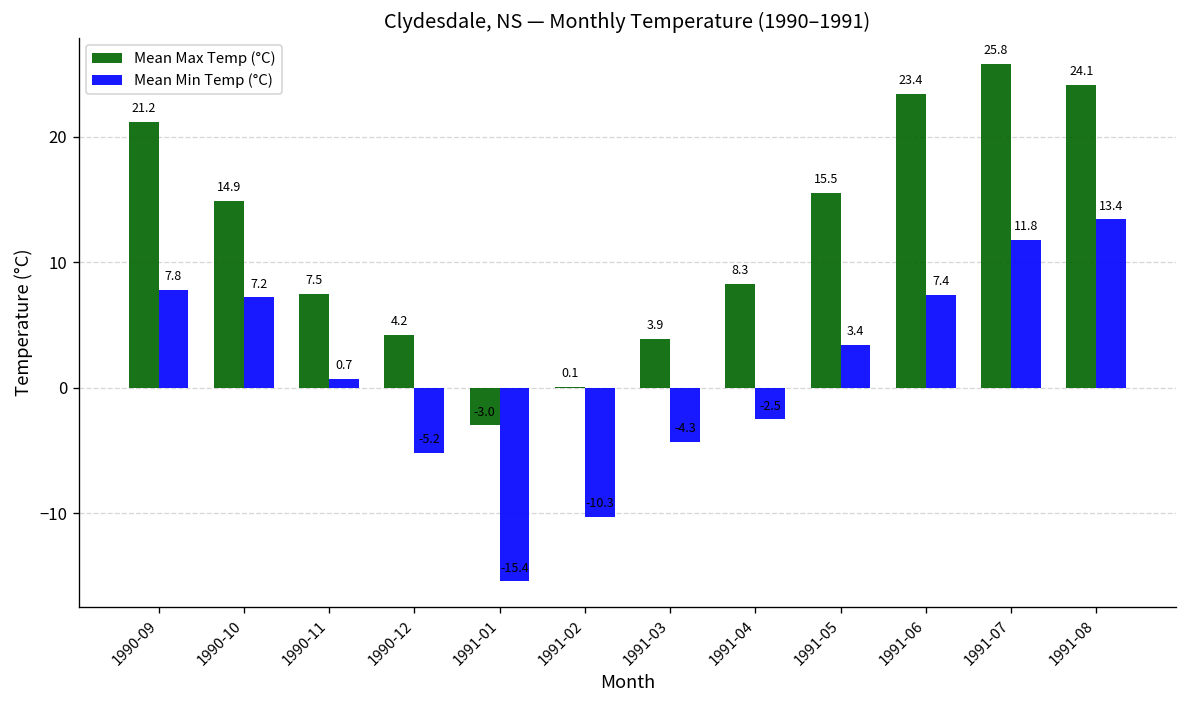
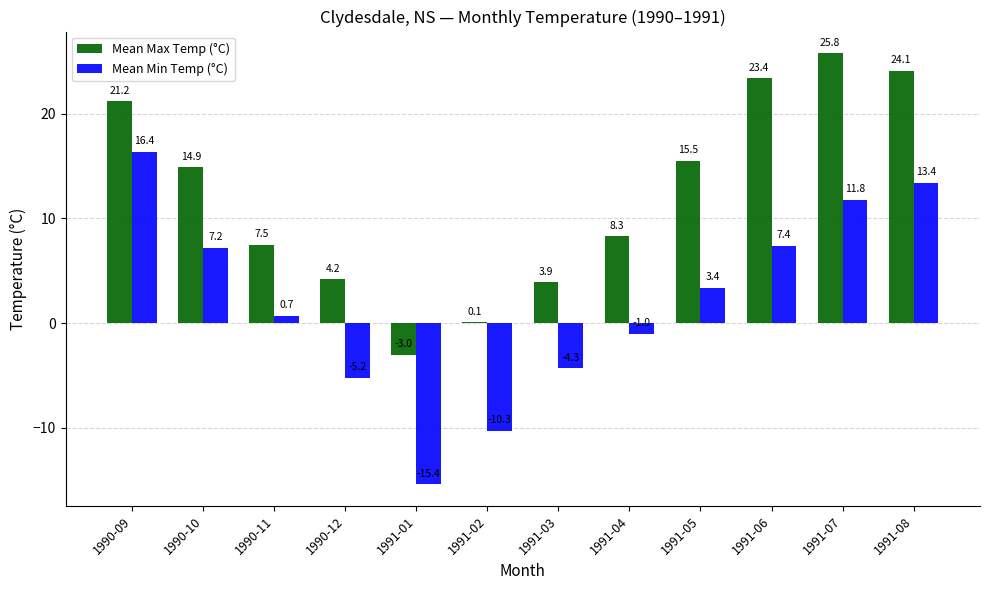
Mean Min Temp (°C), 1990-09: 7.8 -> 16.4
Mean Min Temp (°C), 1991-04: -2.5 -> -1.0
